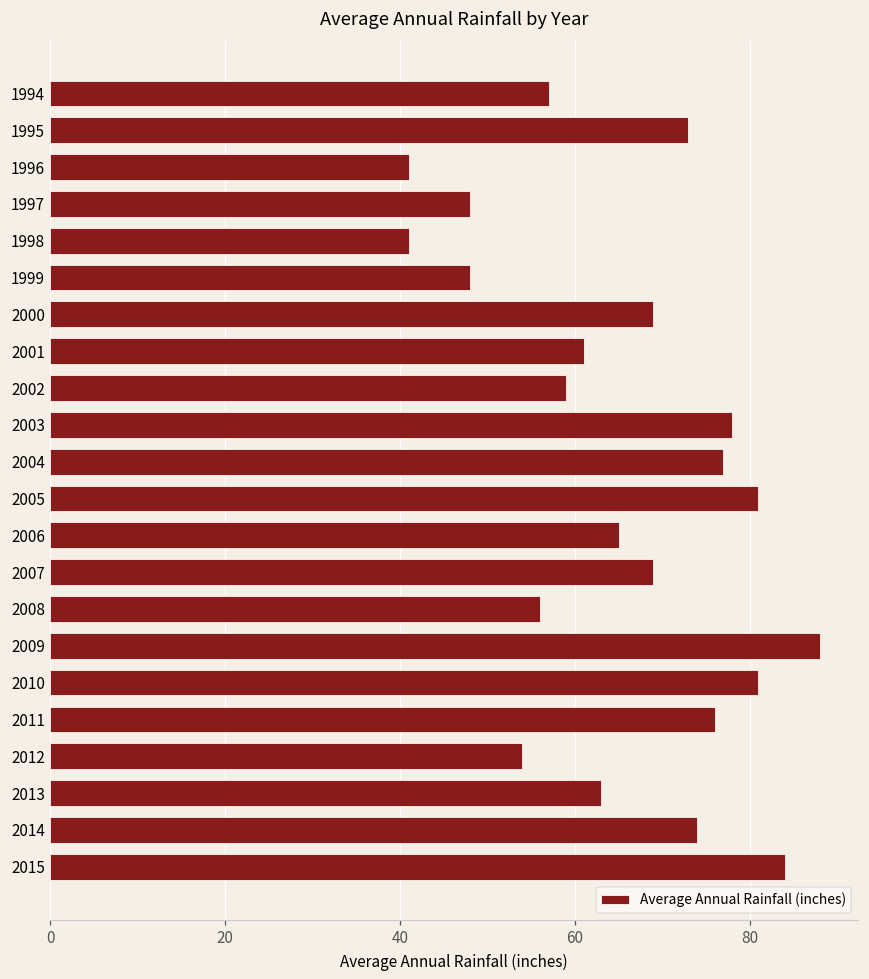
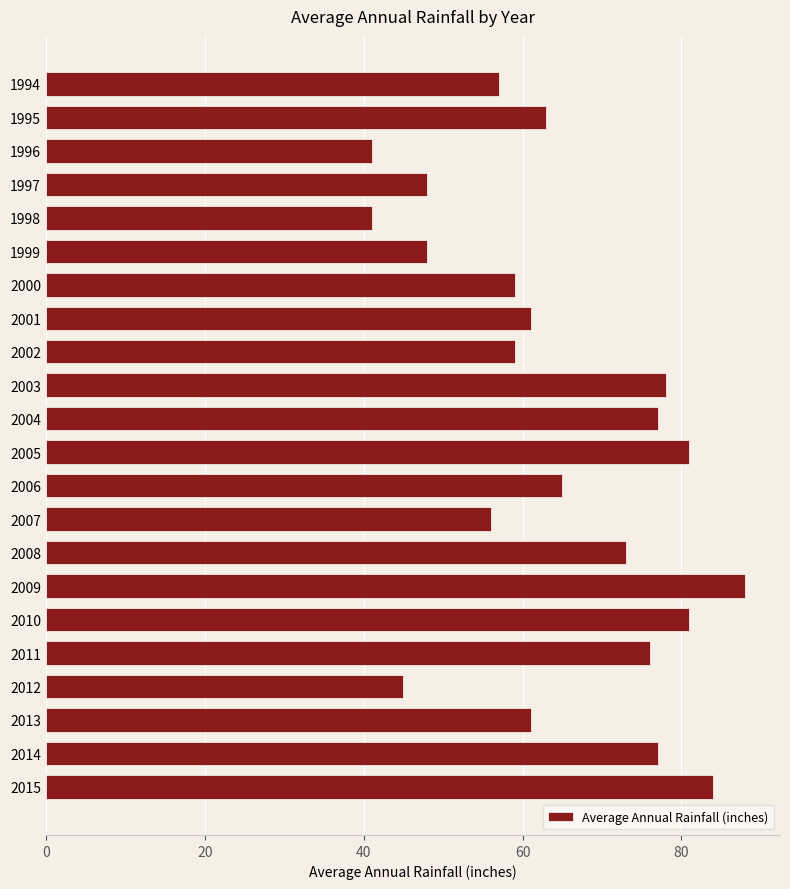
1995: 73 -> 63
2000: 69 -> 59
2007: 69 -> 56
2008: 56 -> 73
2012: 54 -> 45
2013: 63 -> 61
2014: 74 -> 77
